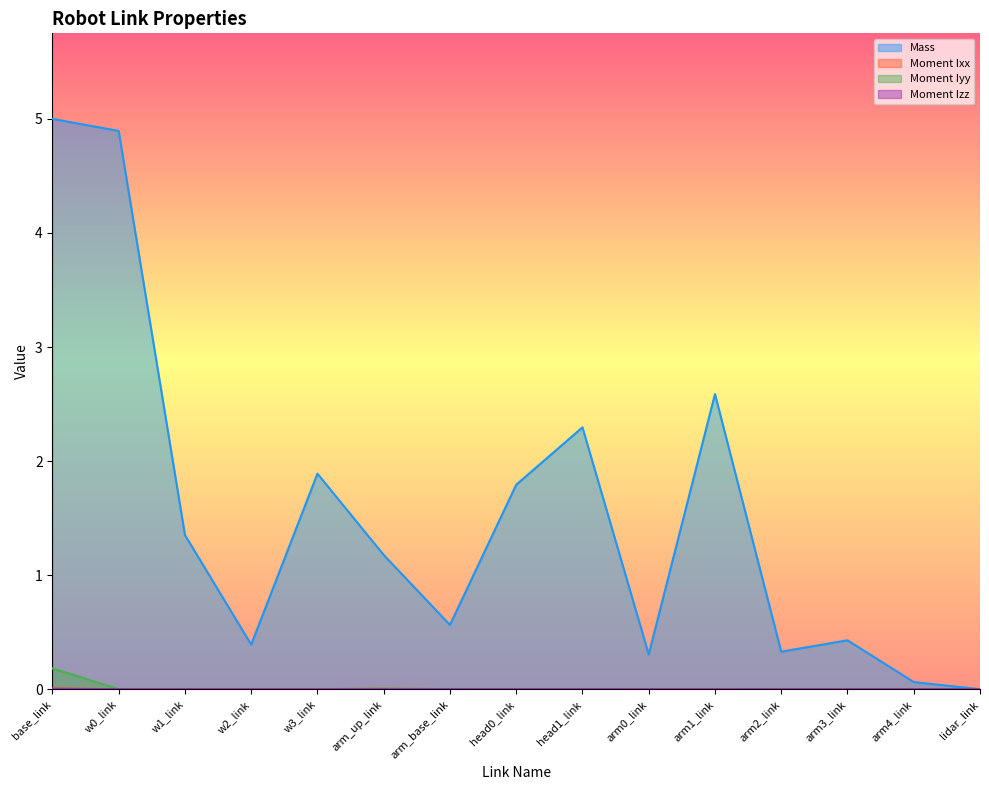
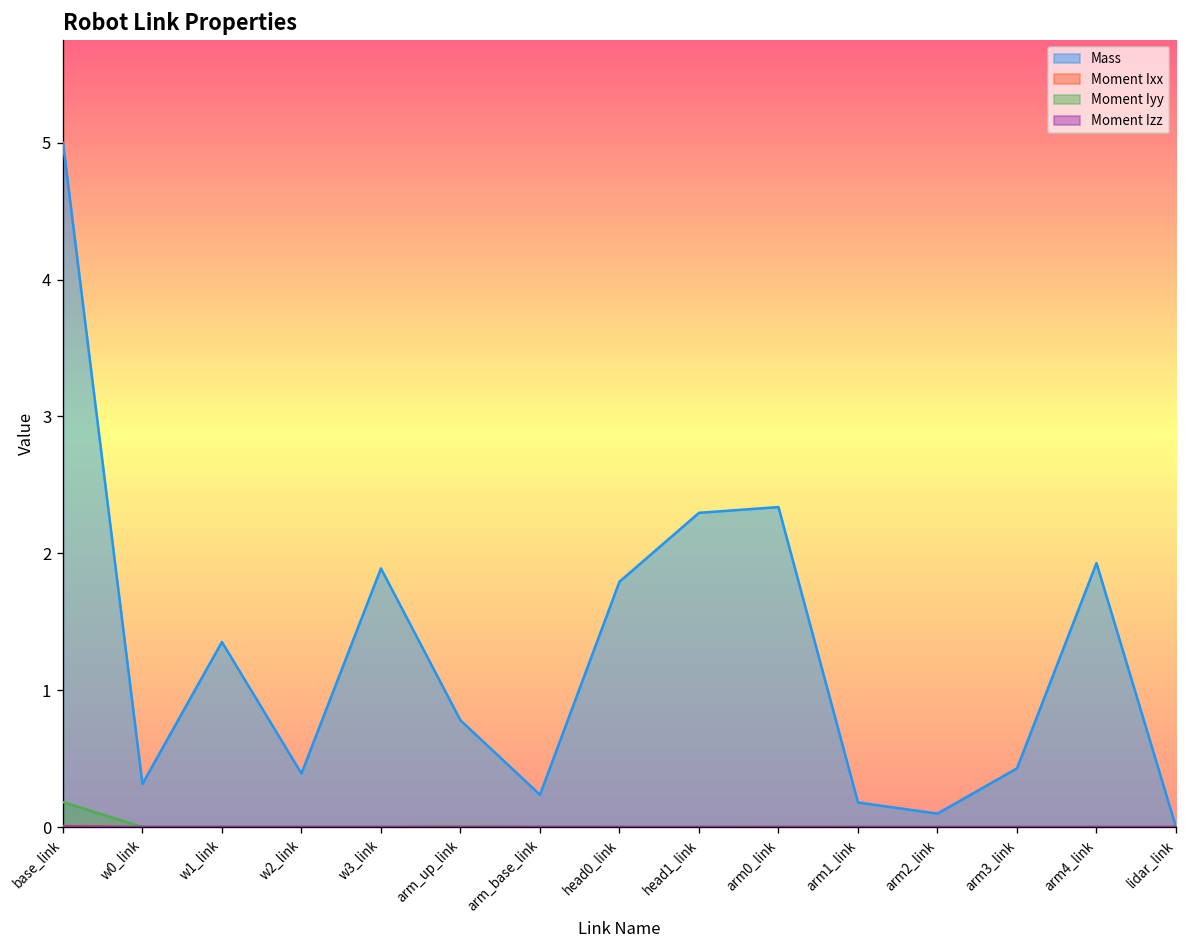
Mass, w0_link: 4.89 -> 0.32
Mass, arm_up_link: 1.18 -> 0.78
Mass, arm_base_link: 0.56 -> 0.24
Mass, arm0_link: 0.30 -> 2.34
Mass, arm1_link: 2.59 -> 0.18
Mass, arm2_link: 0.33 -> 0.10
Mass, arm4_link: 0.06 -> 1.93
